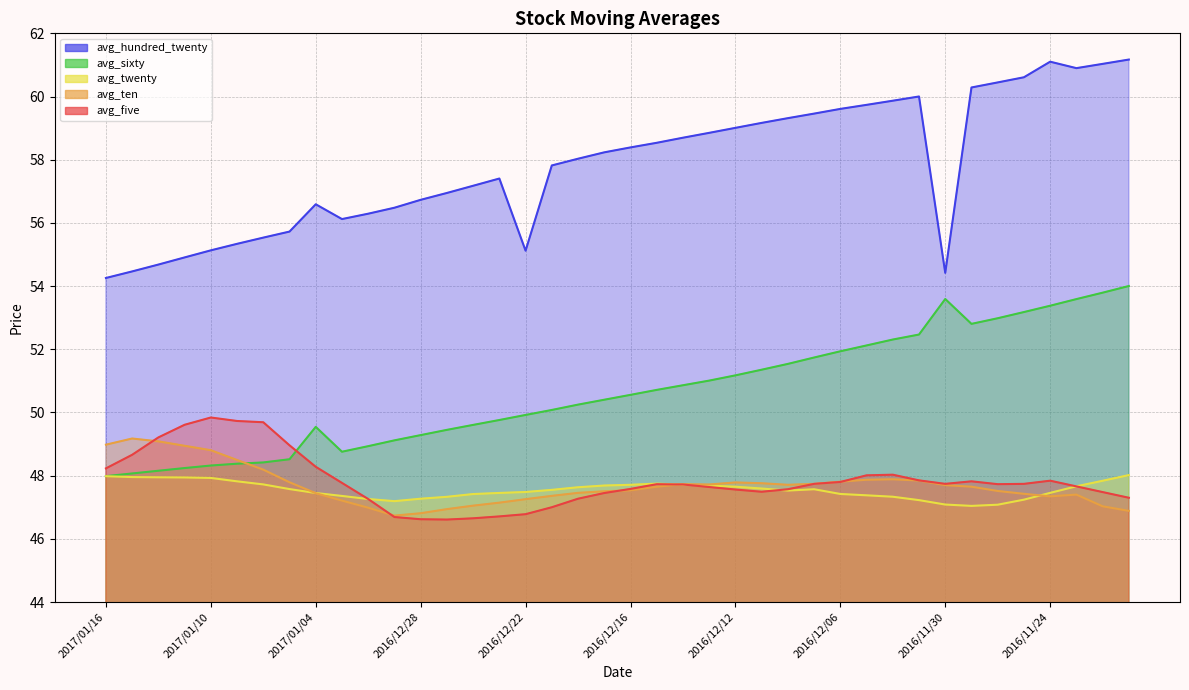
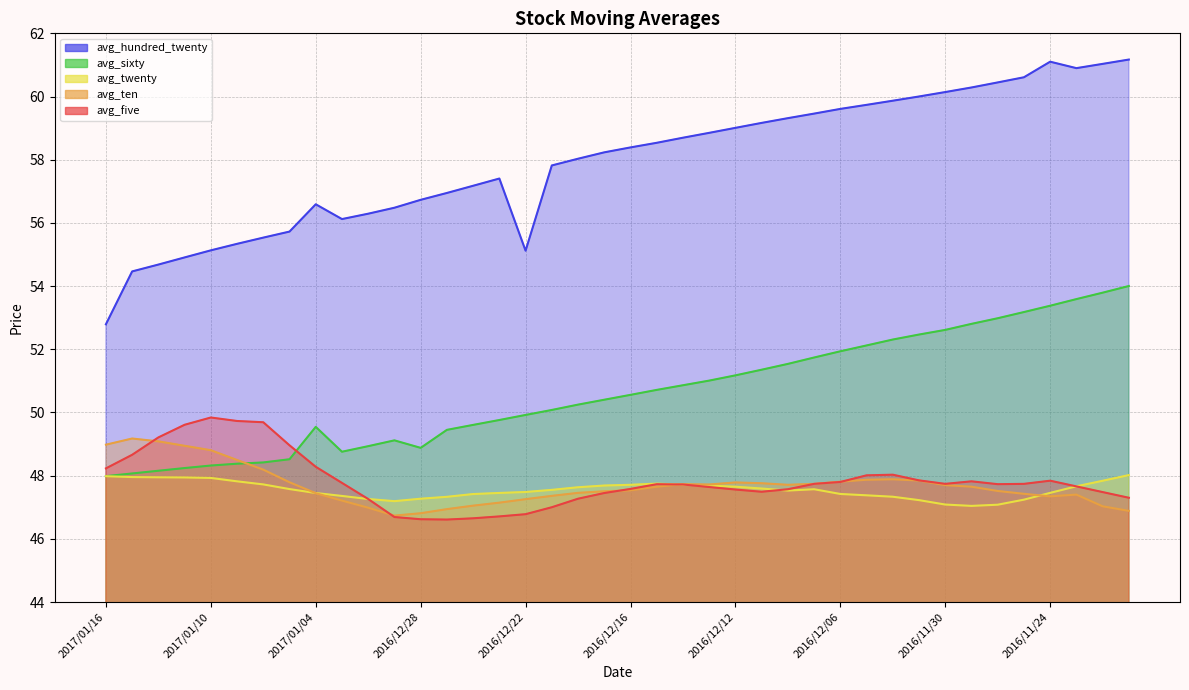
avg_hundred_twenty, 2017/01/16: 54.3 -> 52.8
avg_sixty, 2016/12/28: 49.3 -> 48.9
avg_hundred_twenty, 2016/11/30: 54.4 -> 60.1
avg_sixty, 2016/11/30: 53.6 -> 52.6
